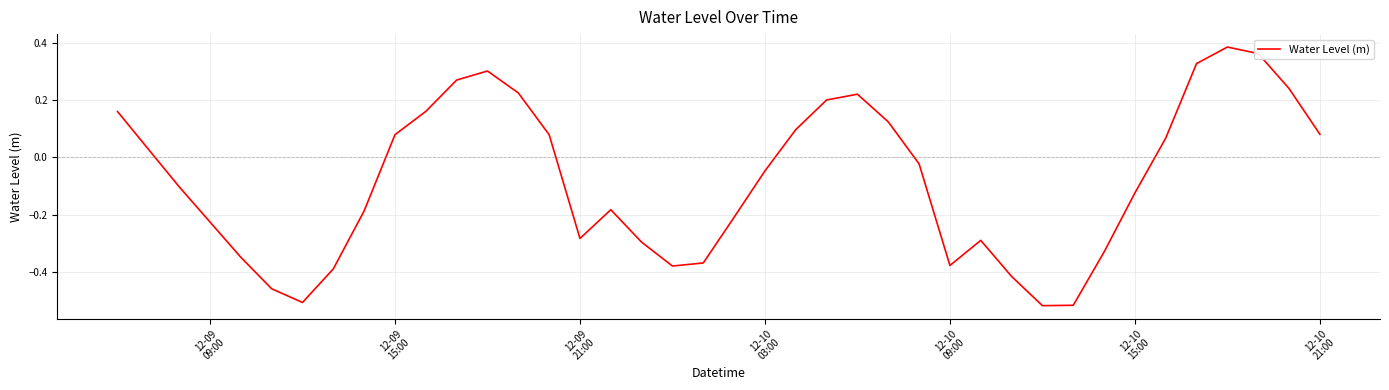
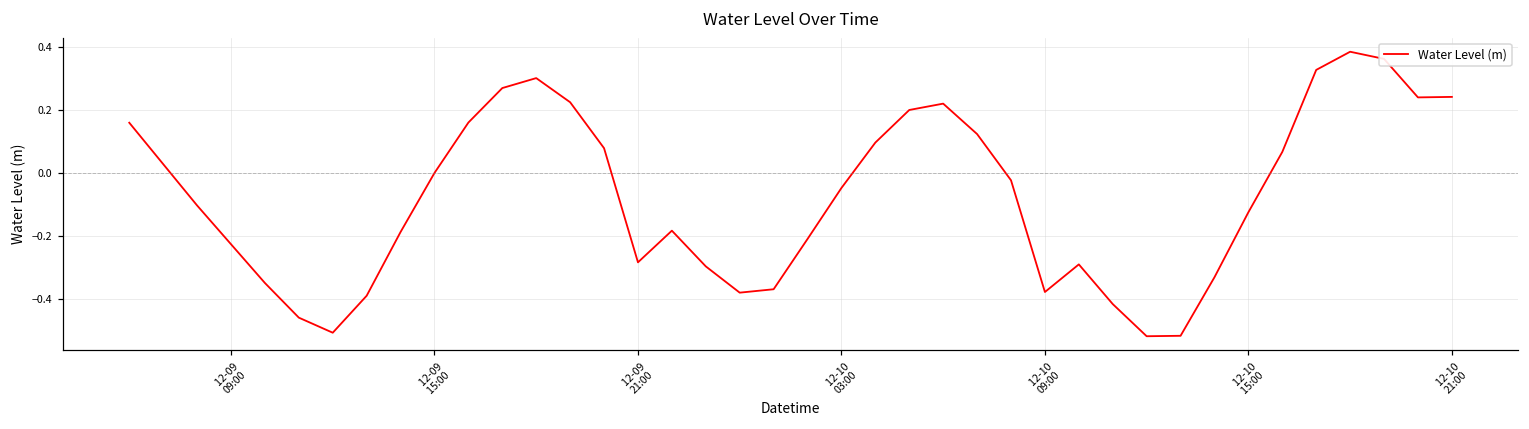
12-09 15:00: 0.08 -> 0.00
12-10 21:00: 0.08 -> 0.24
